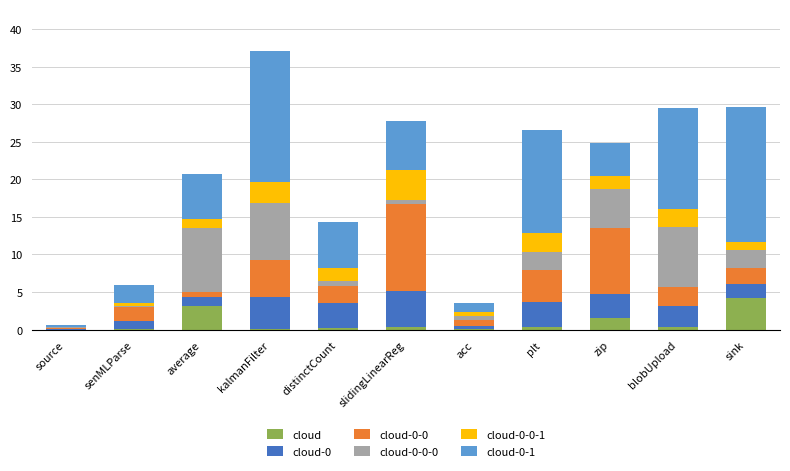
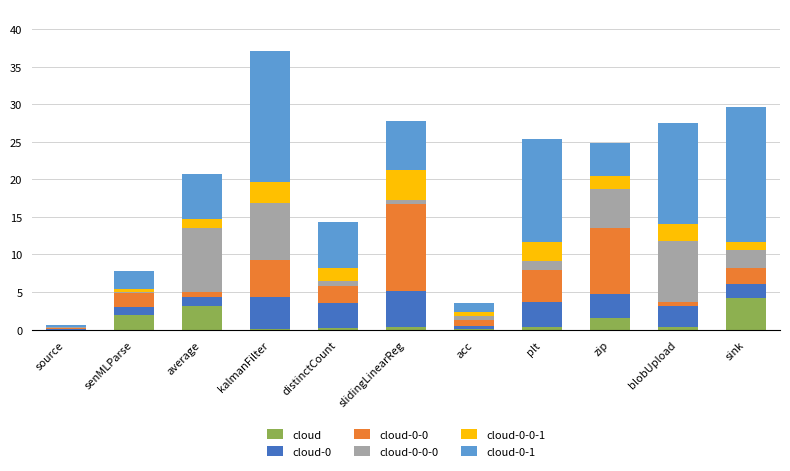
cloud, senMLParse: 0 -> 2
cloud-0-0-0, plt: 2 -> 1
cloud-0-0, blobUpload: 3 -> 1
